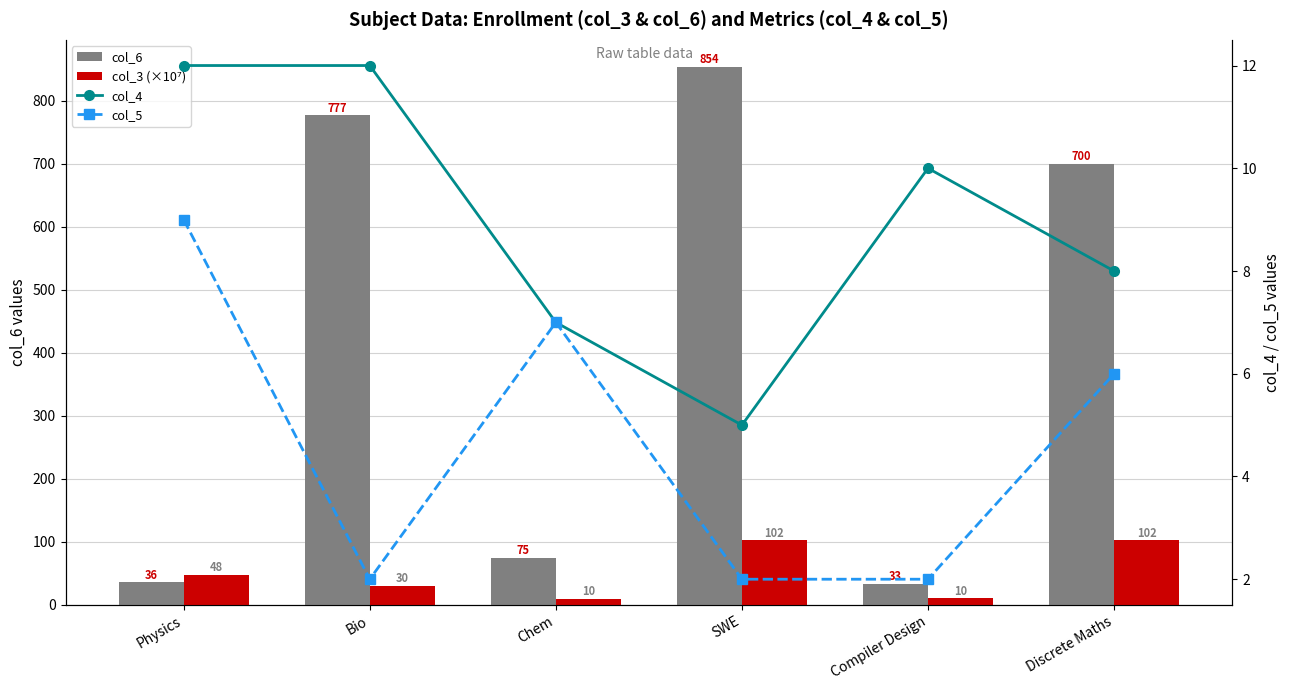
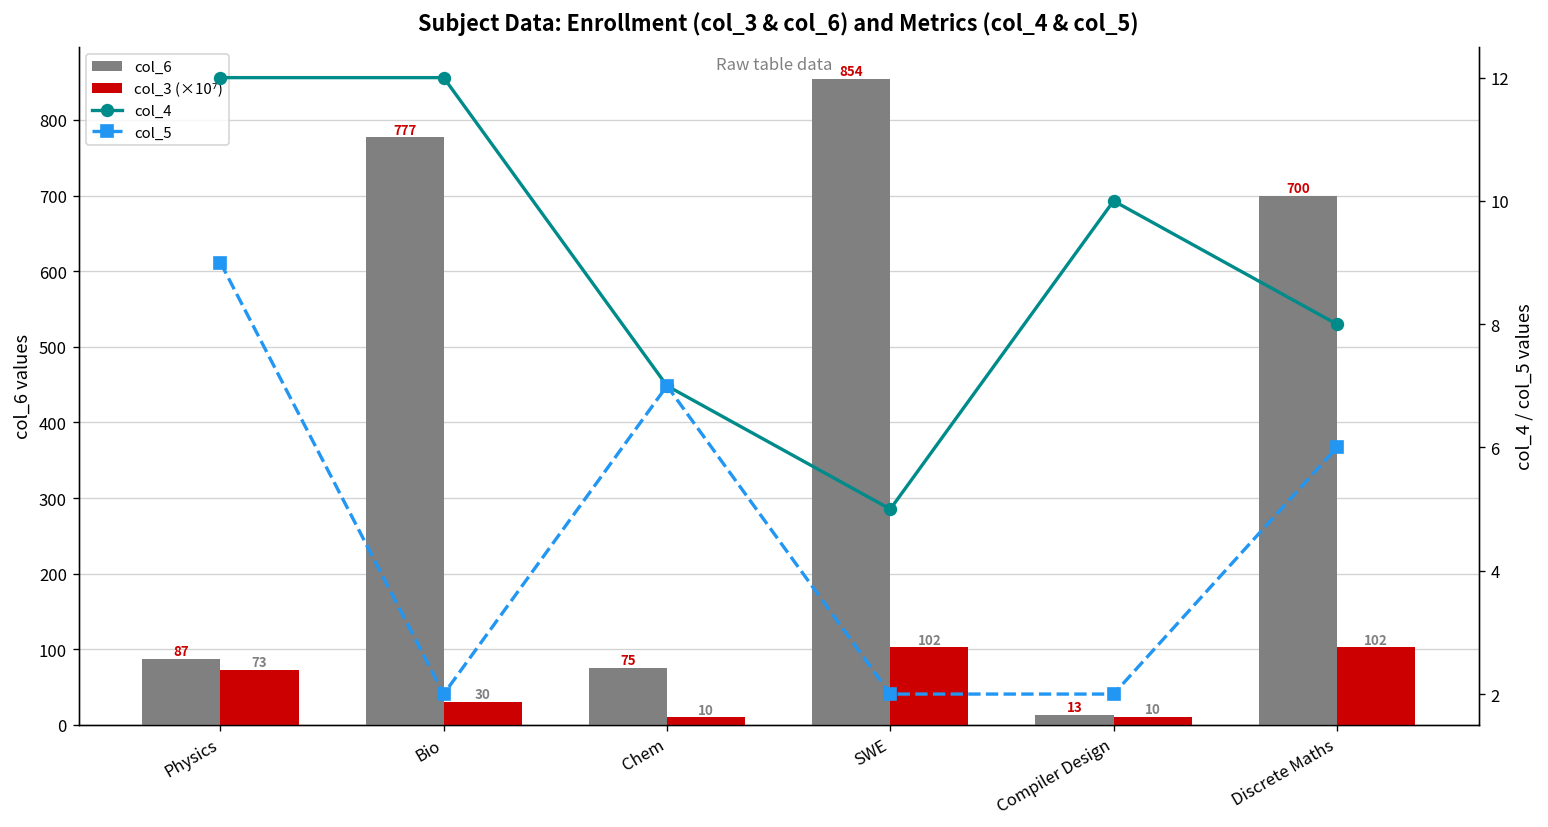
col_6, Physics: 36 -> 87
col_3 (×10⁷), Physics: 48 -> 73
col_6, Compiler Design: 33 -> 13
